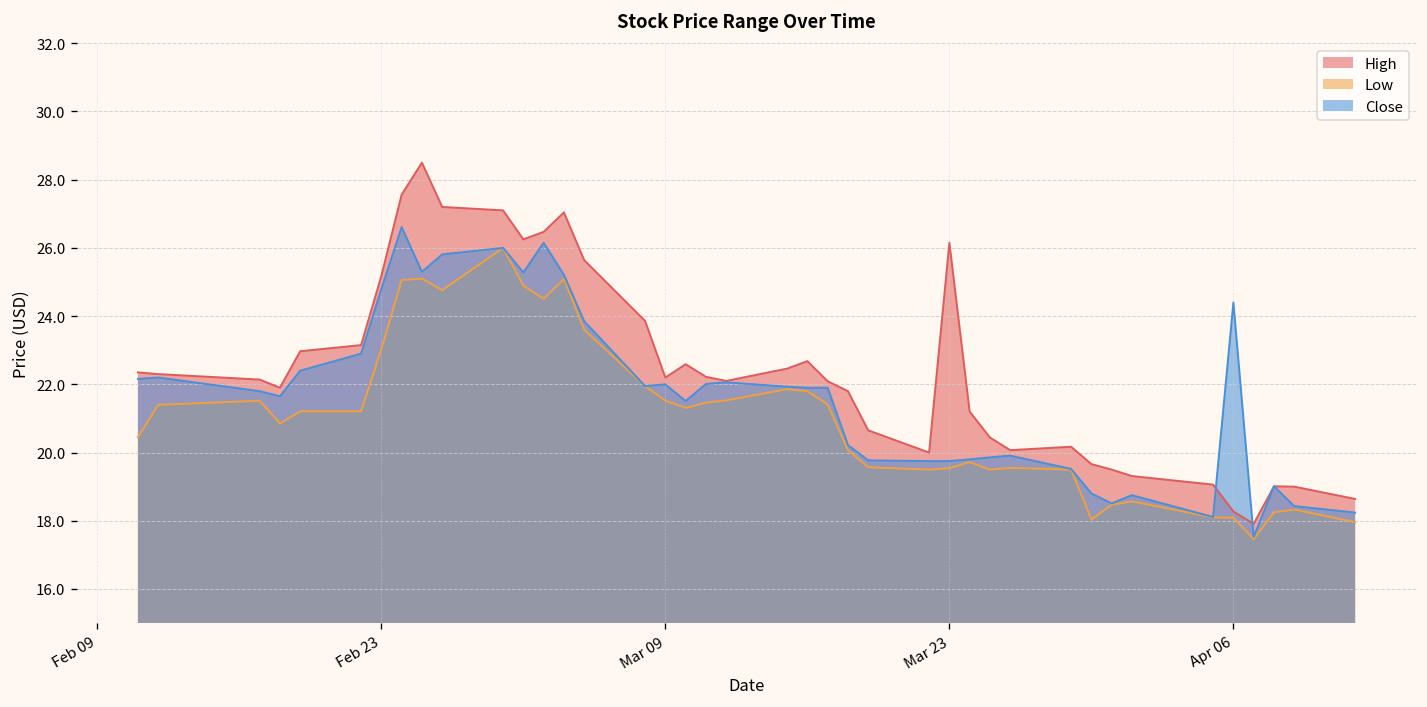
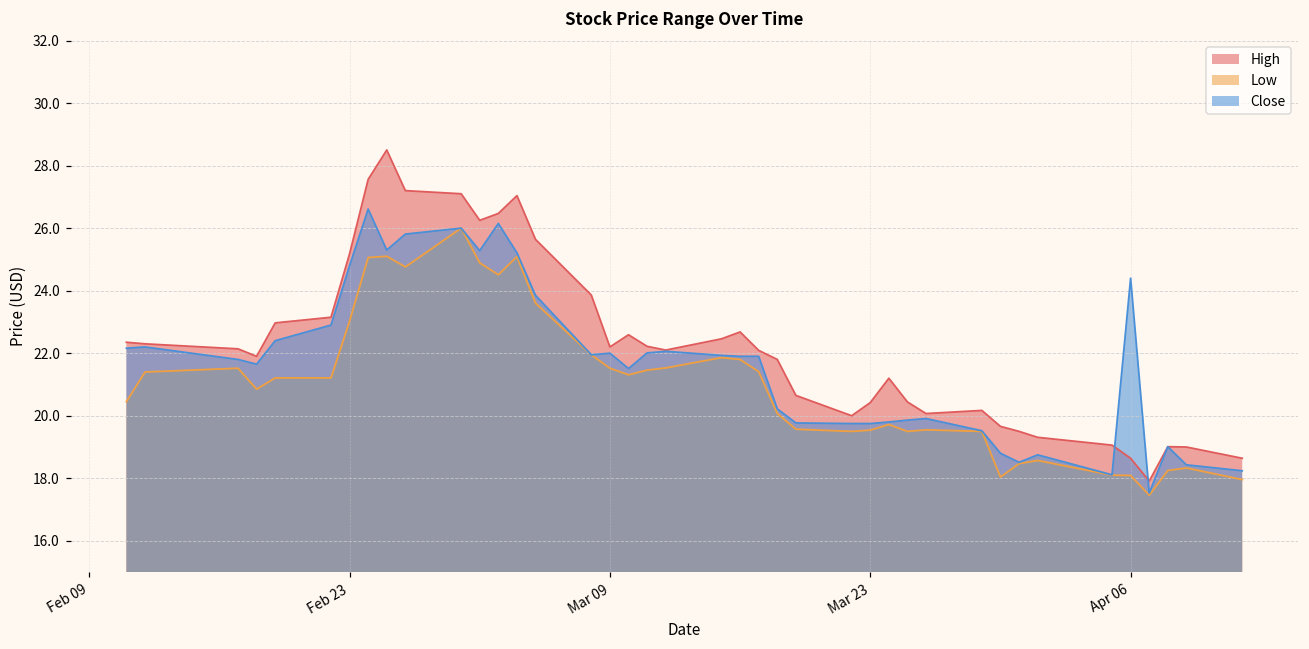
High, Mar 23: 26.2 -> 20.4
High, Apr 06: 18.3 -> 18.6
